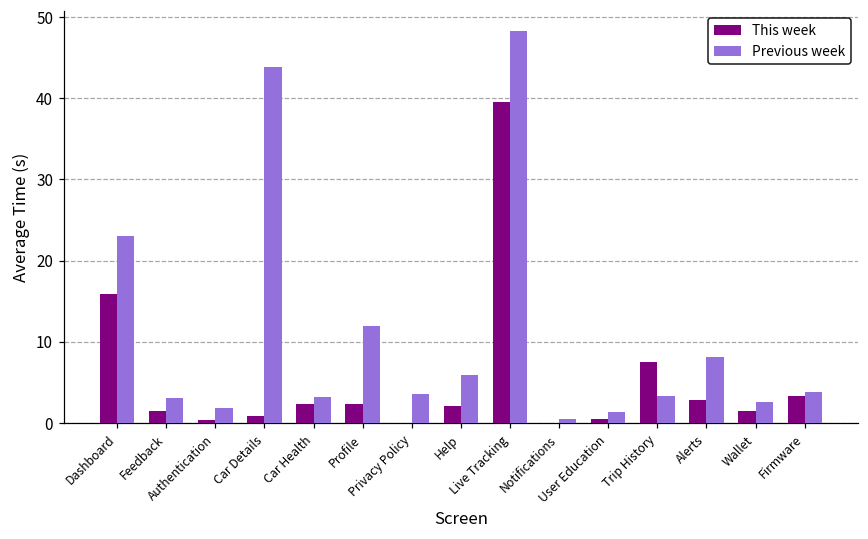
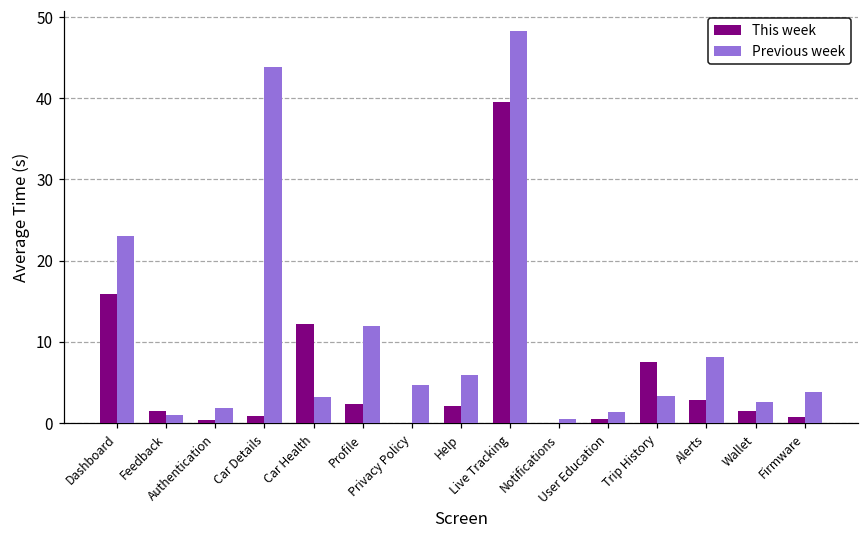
Previous week, Feedback: 3 -> 1
This week, Car Health: 2 -> 12
Previous week, Privacy Policy: 4 -> 5
This week, Firmware: 3 -> 1
